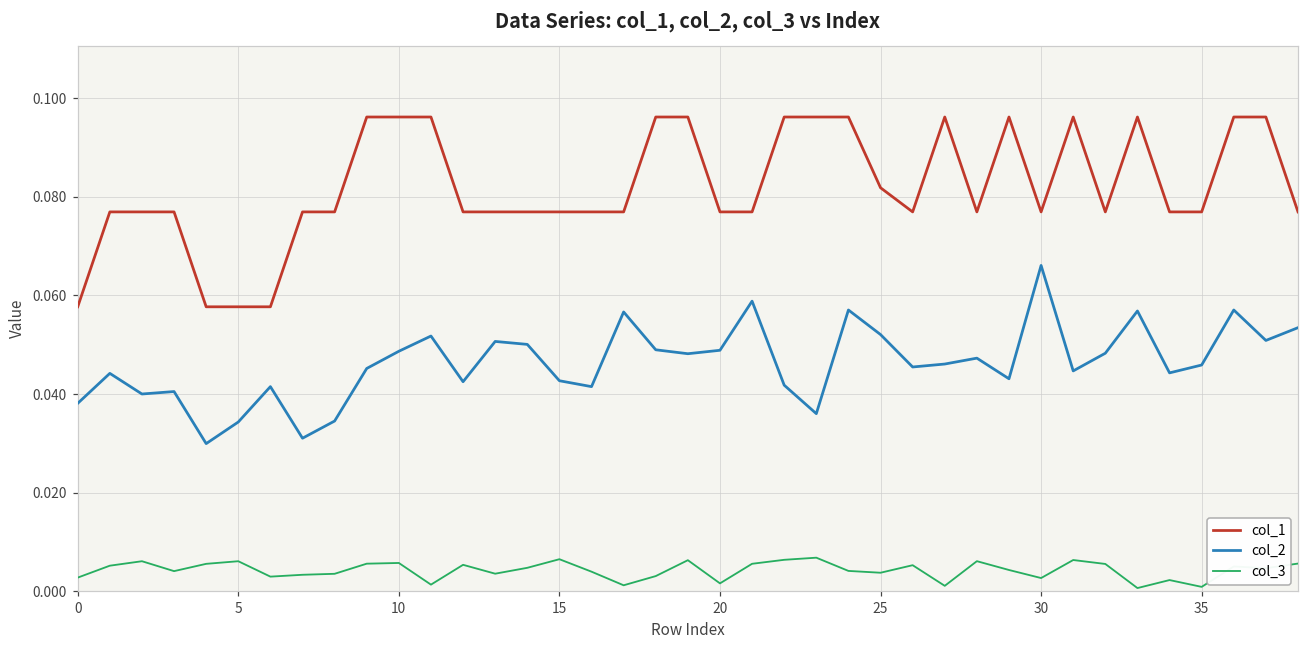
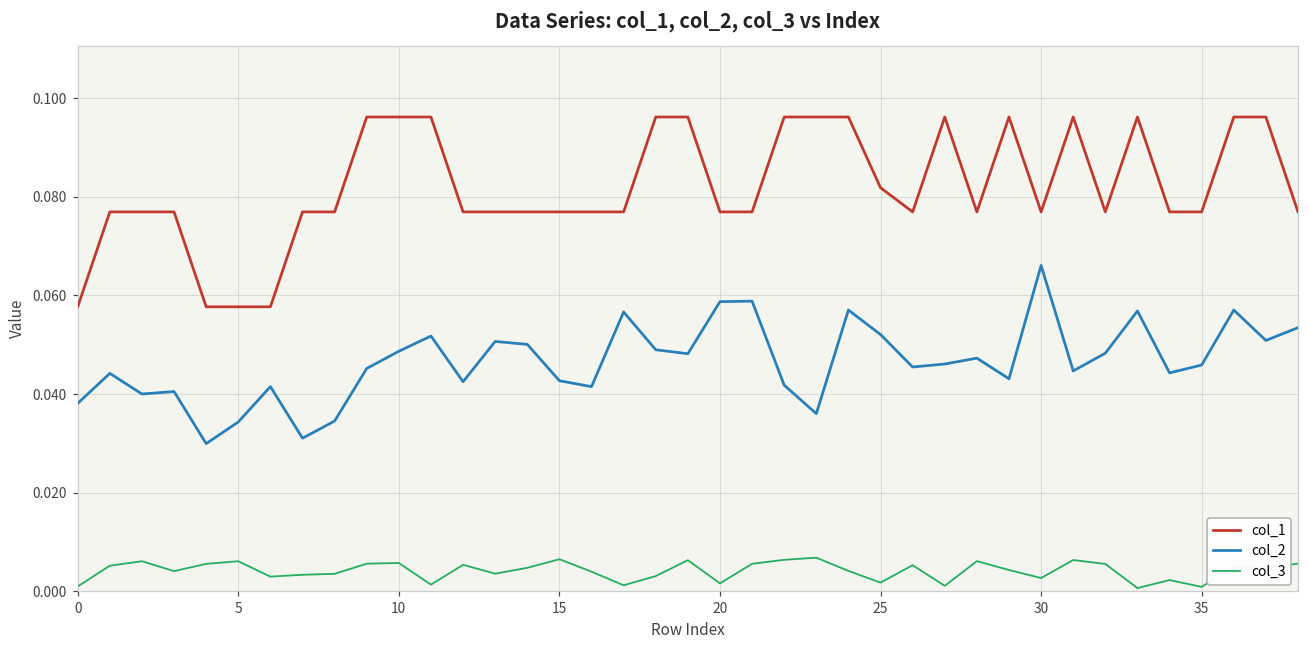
col_3, 0: 0.003 -> 0.001
col_2, 20: 0.049 -> 0.059
col_3, 25: 0.004 -> 0.002
